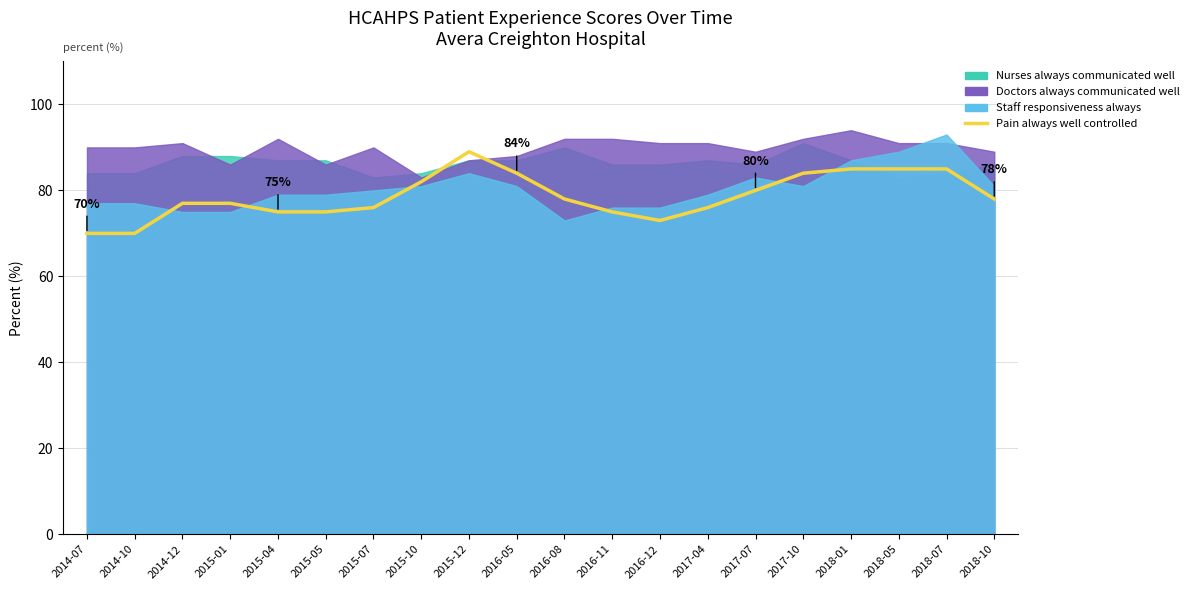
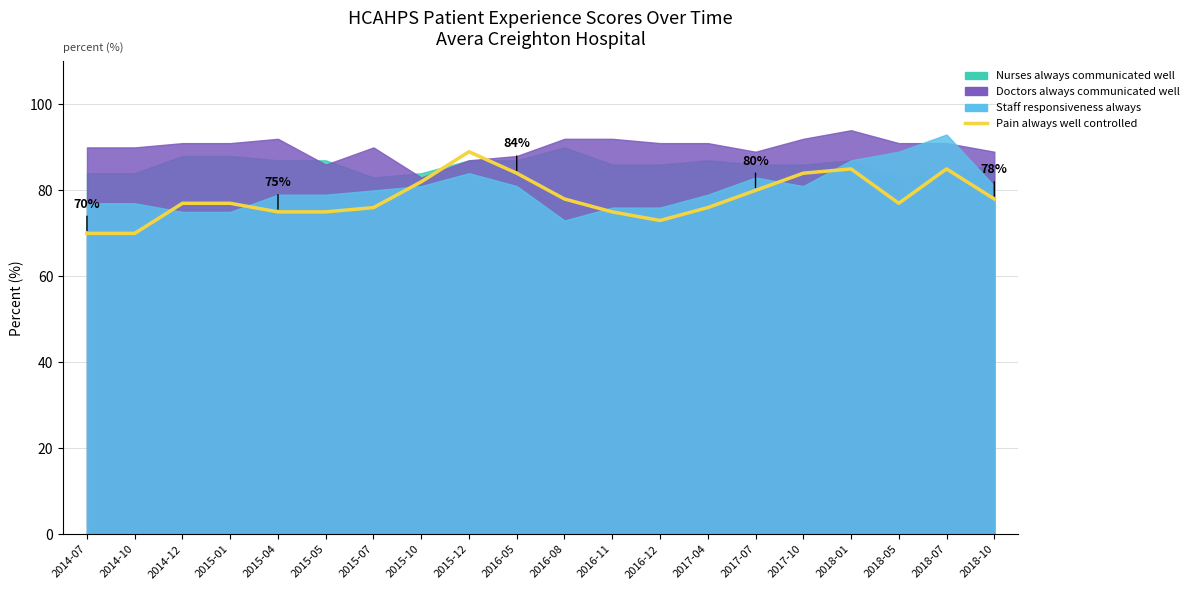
Doctors always communicated well, 2015-01: 86 -> 91
Nurses always communicated well, 2017-10: 91 -> 86
Pain always well controlled, 2018-05: 85 -> 77
